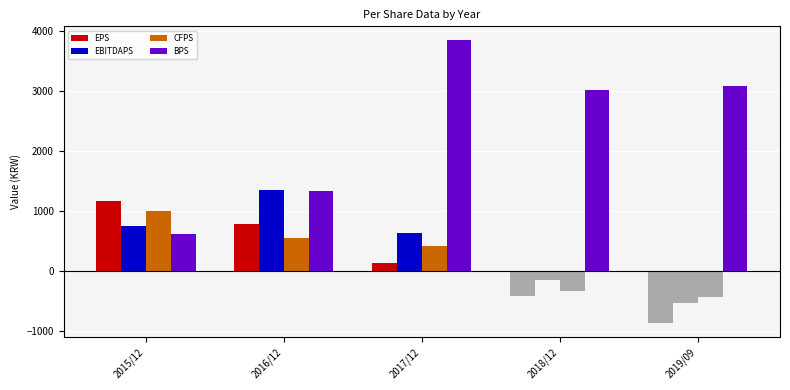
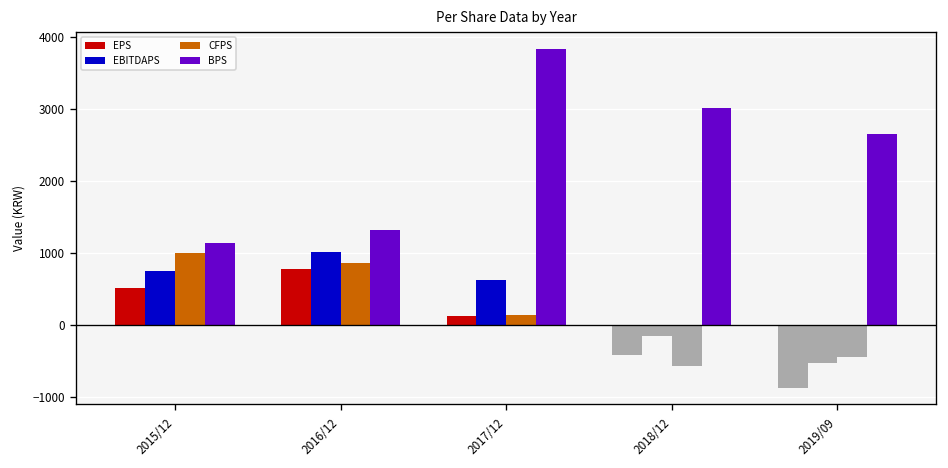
EPS, 2015/12: 1200 -> 500
BPS, 2015/12: 600 -> 1100
EBITDAPS, 2016/12: 1400 -> 1000
CFPS, 2016/12: 600 -> 900
CFPS, 2017/12: 400 -> 100
CFPS, 2018/12: -300 -> -600
BPS, 2019/09: 3100 -> 2700
